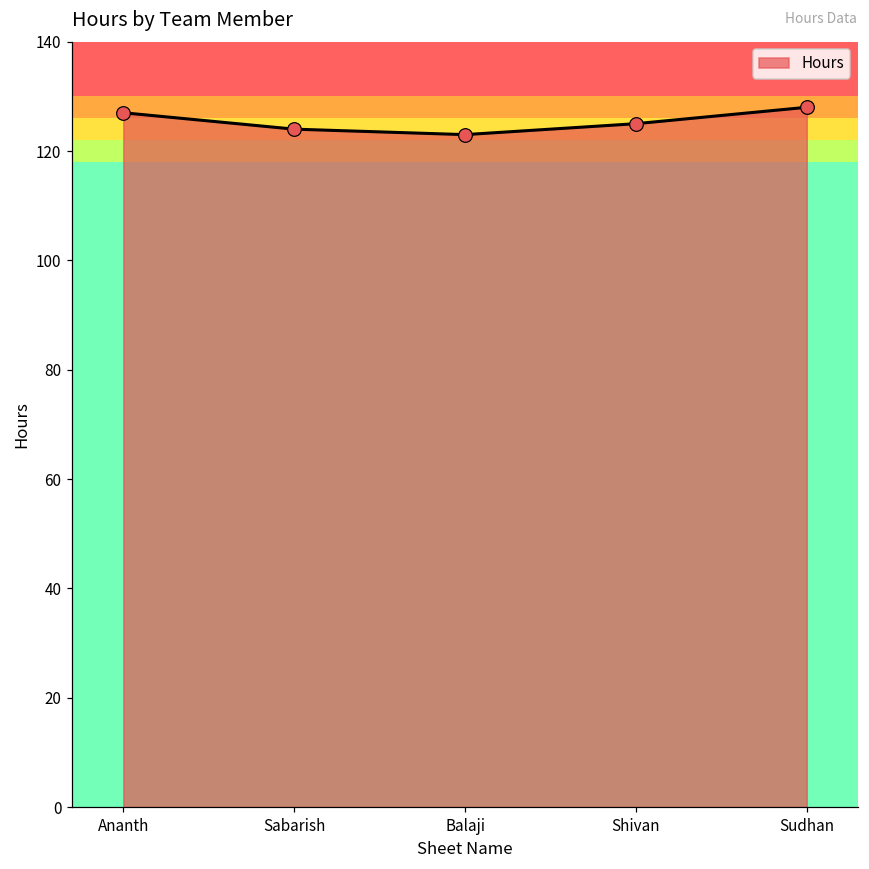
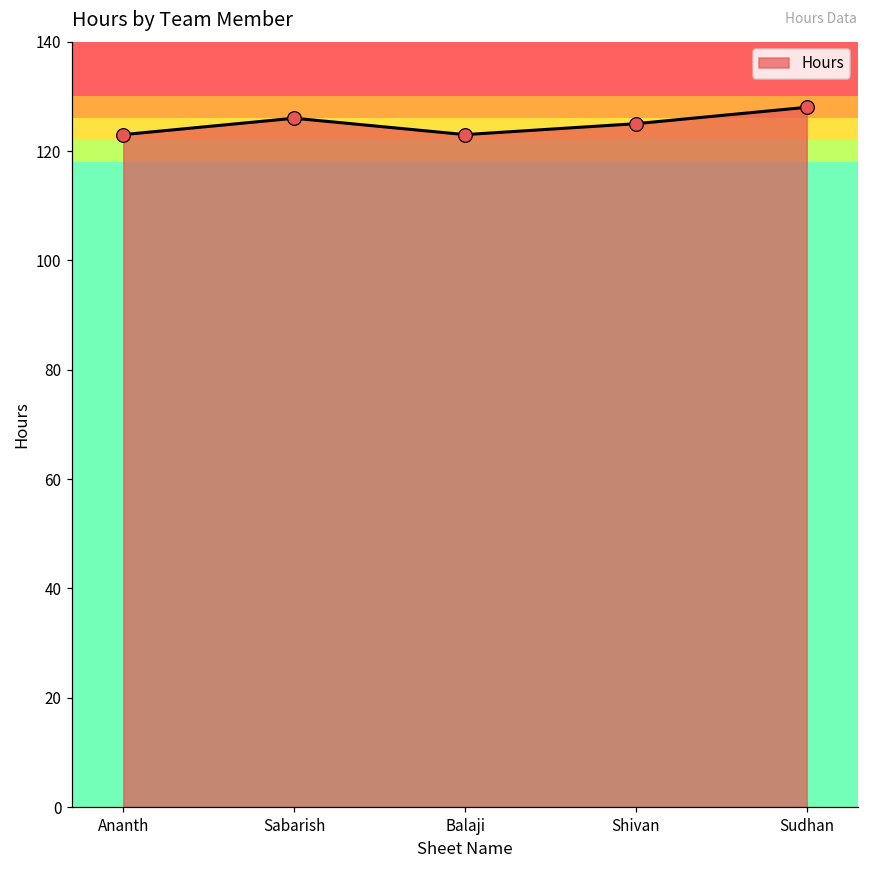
Ananth: 127 -> 123
Sabarish: 124 -> 126
